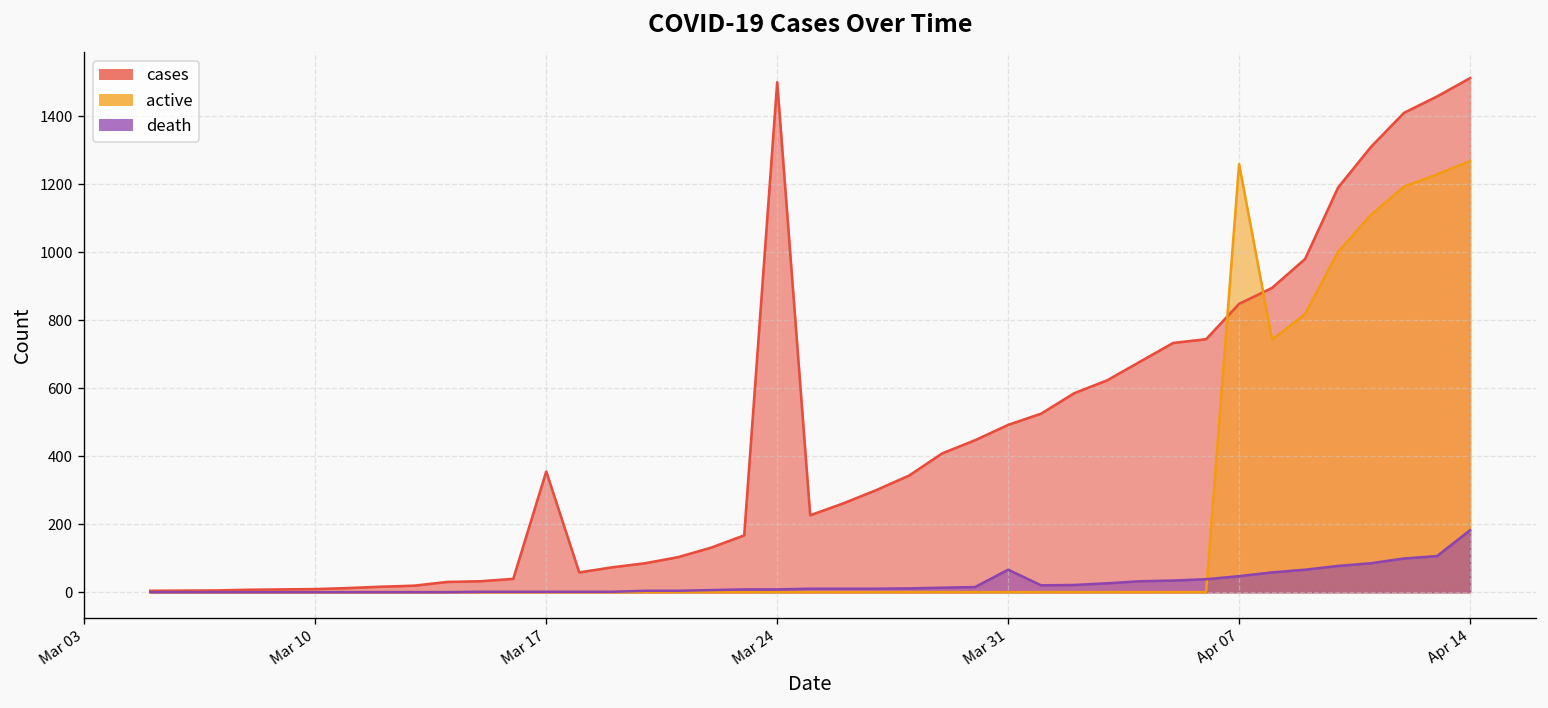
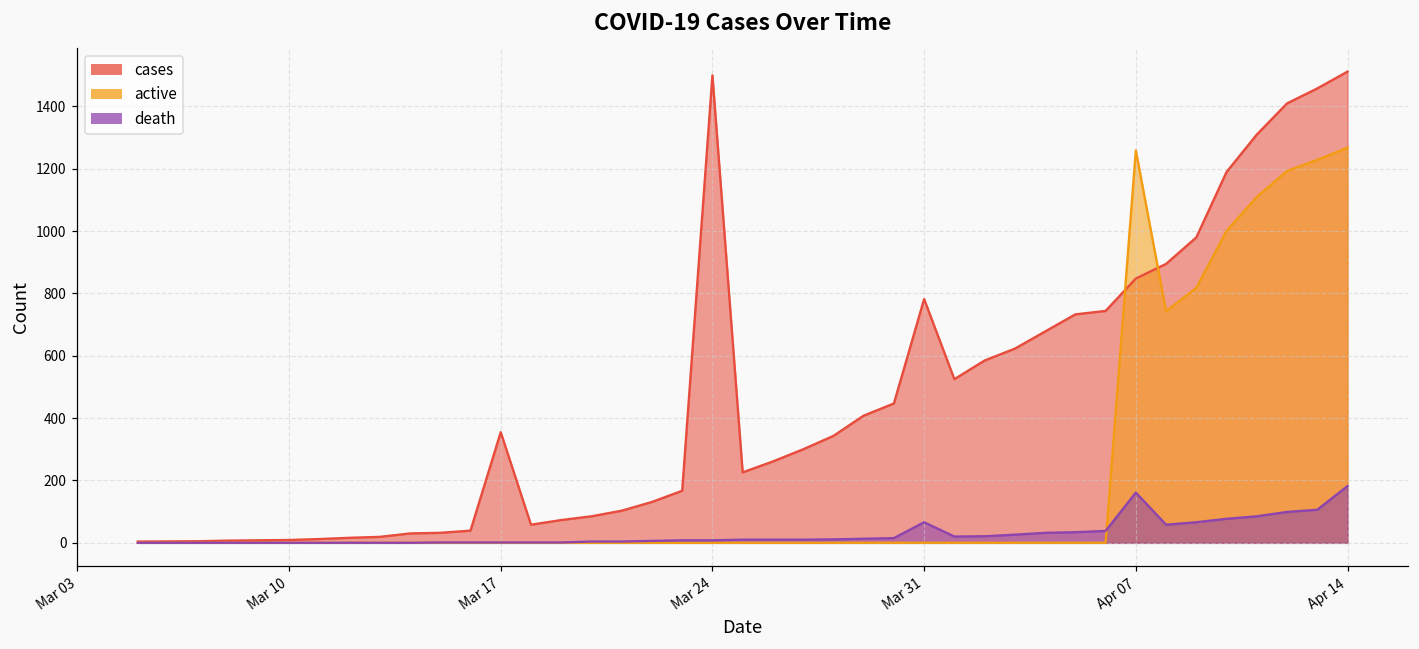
cases, Mar 31: 490 -> 780
death, Apr 07: 50 -> 160
